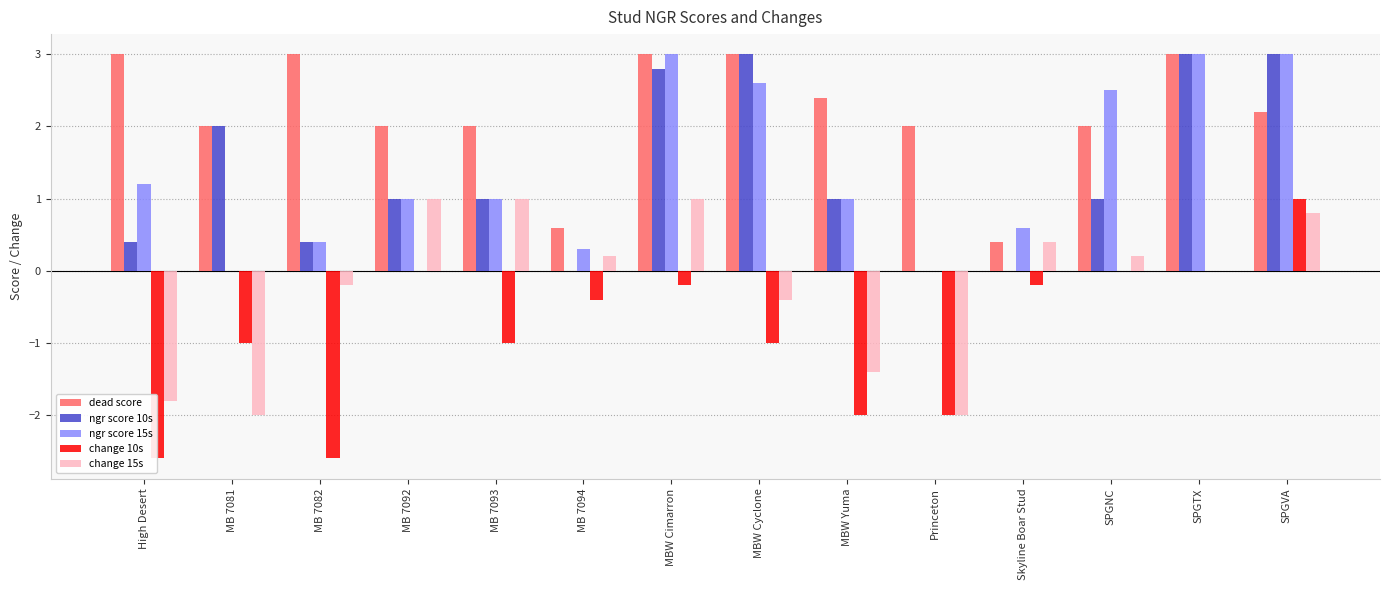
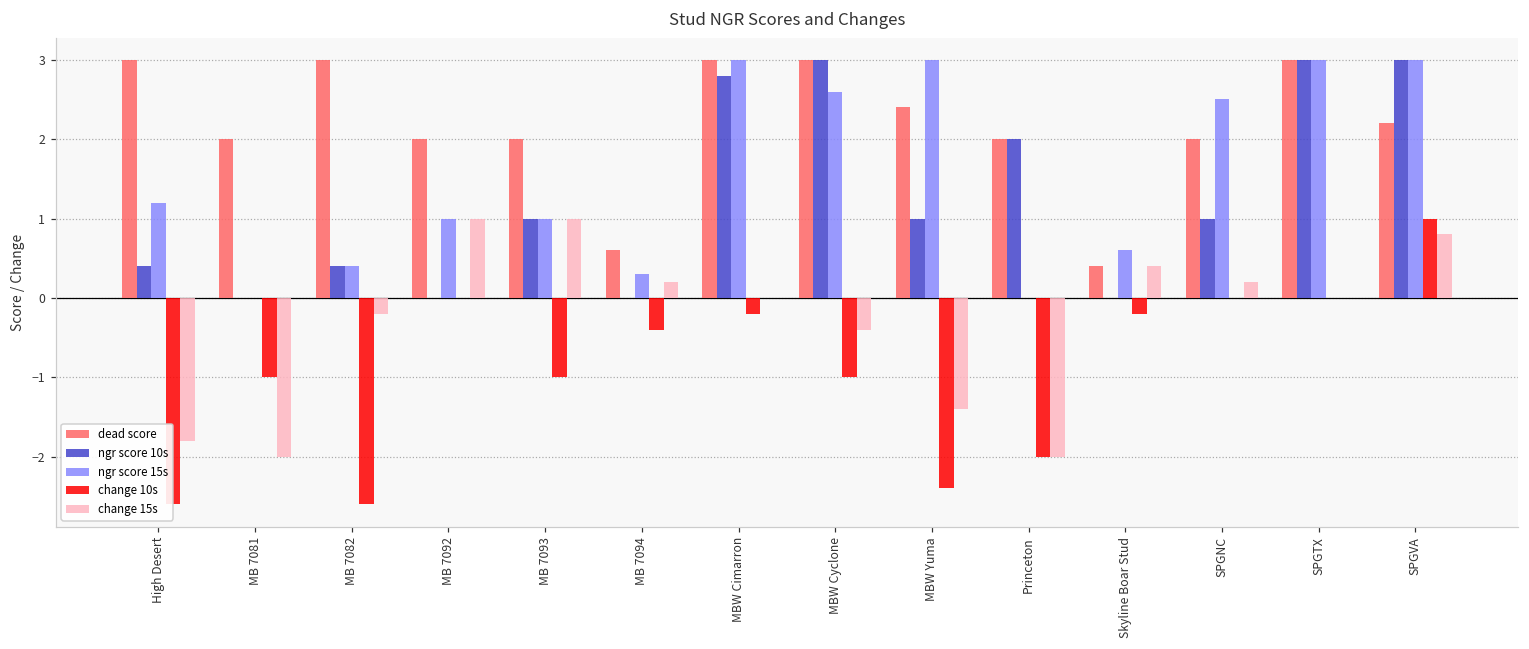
ngr score 10s, MB 7081: 2 -> 0
ngr score 10s, MB 7092: 1 -> 0
change 15s, MBW Cimarron: 1 -> 0
ngr score 15s, MBW Yuma: 1 -> 3
change 10s, MBW Yuma: -2.0 -> -2.4
ngr score 10s, Princeton: 0 -> 2
